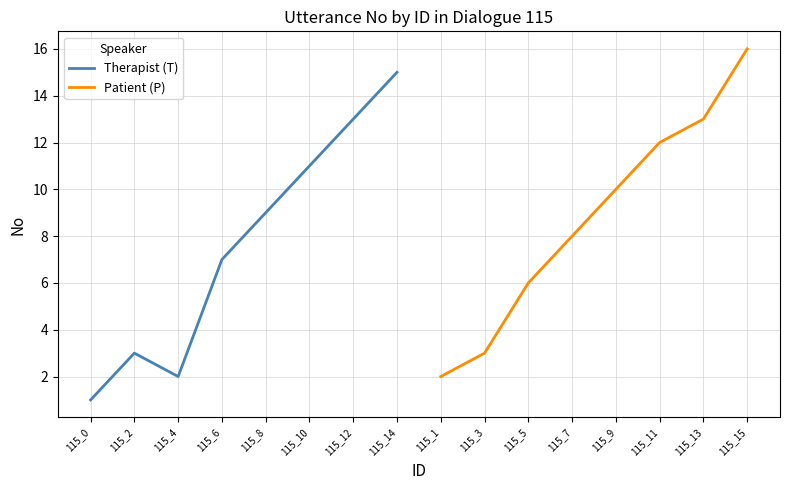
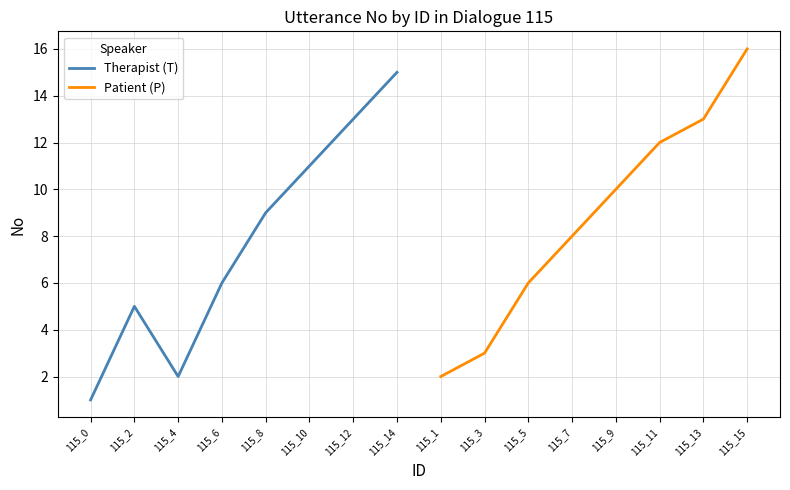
Therapist (T), 115_2: 3 -> 5
Therapist (T), 115_6: 7 -> 6
